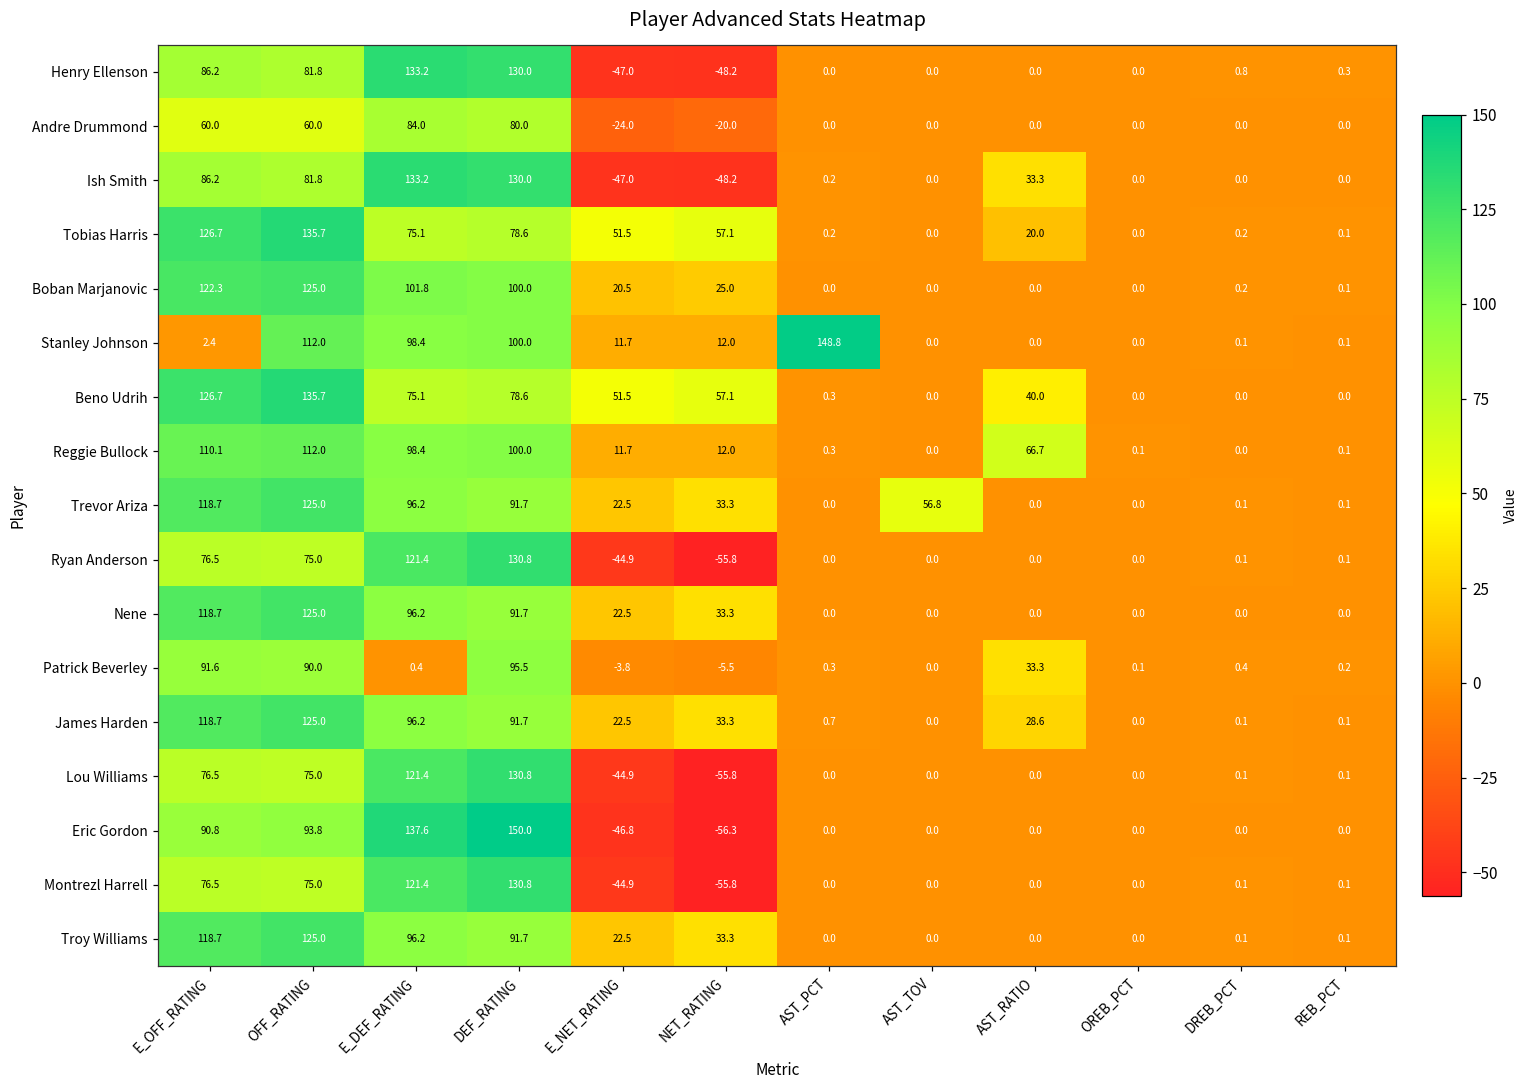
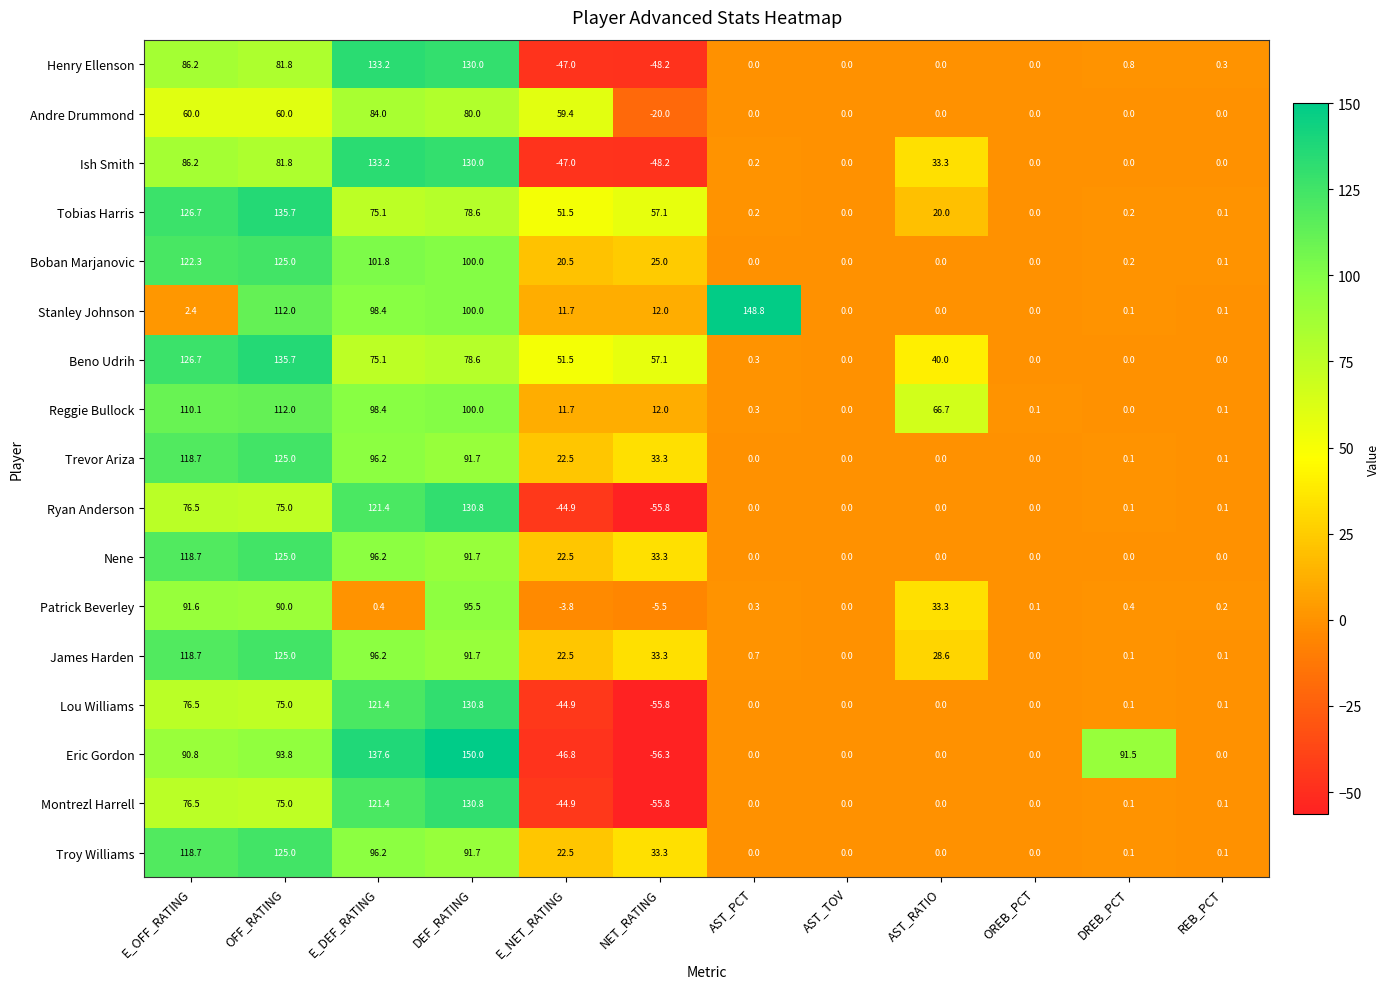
Andre Drummond, E_NET_RATING: -24.0 -> 59.4
Trevor Ariza, AST_TOV: 56.8 -> 0.0
Eric Gordon, DREB_PCT: 0.0 -> 91.5
